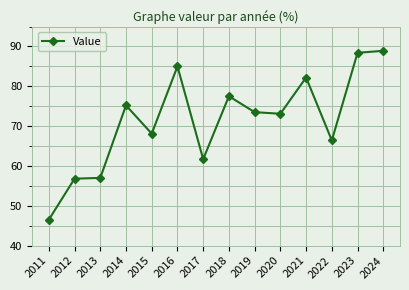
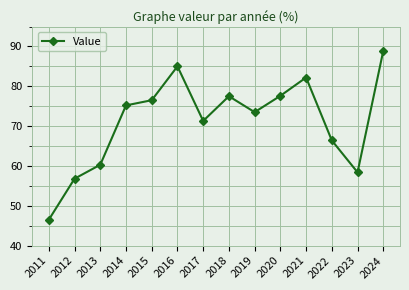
2013: 57 -> 60
2015: 68 -> 77
2017: 62 -> 71
2020: 73 -> 78
2023: 88 -> 58
